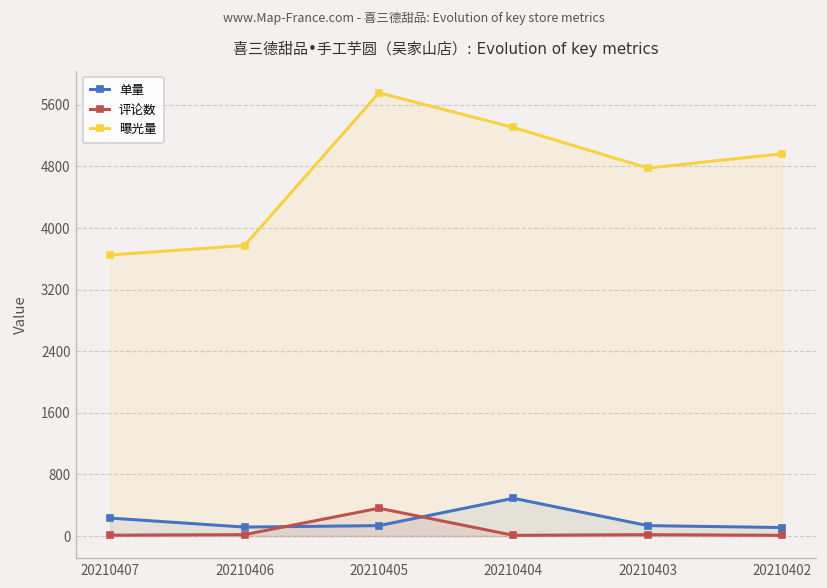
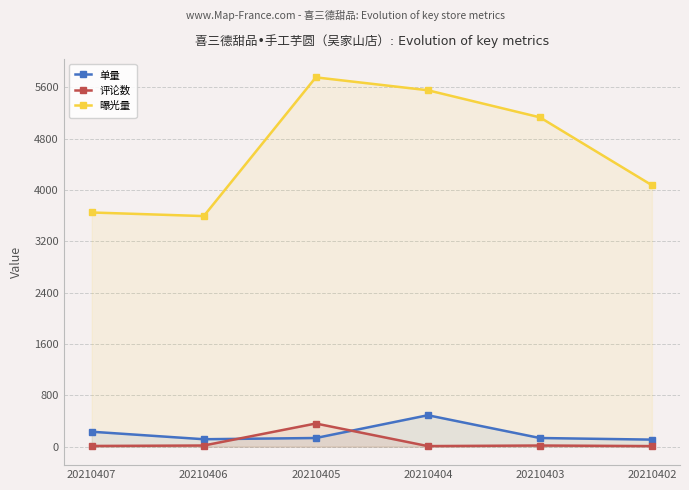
曝光量, 20210406: 3800 -> 3600
曝光量, 20210404: 5300 -> 5600
曝光量, 20210403: 4800 -> 5100
曝光量, 20210402: 5000 -> 4100
